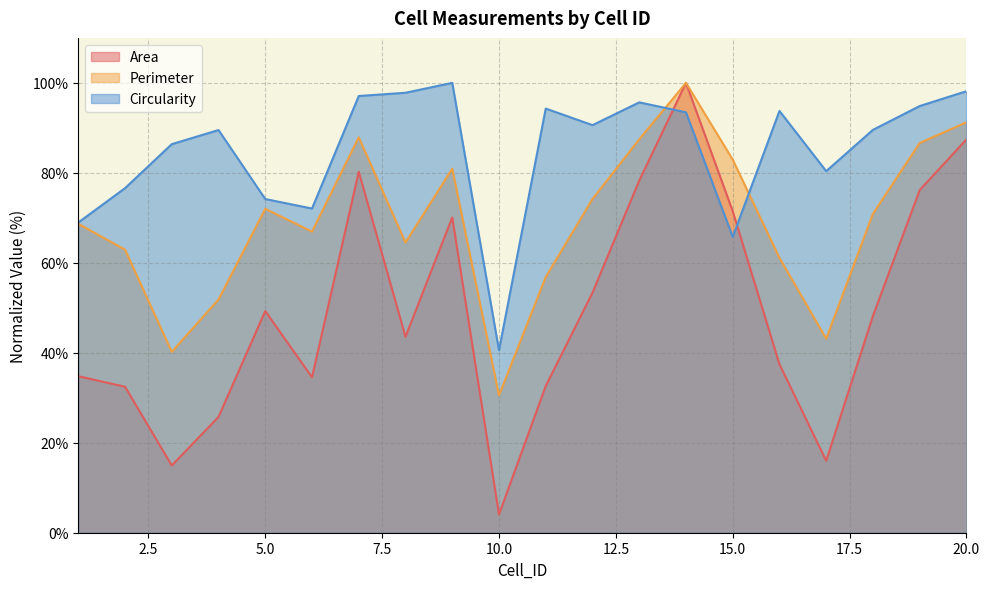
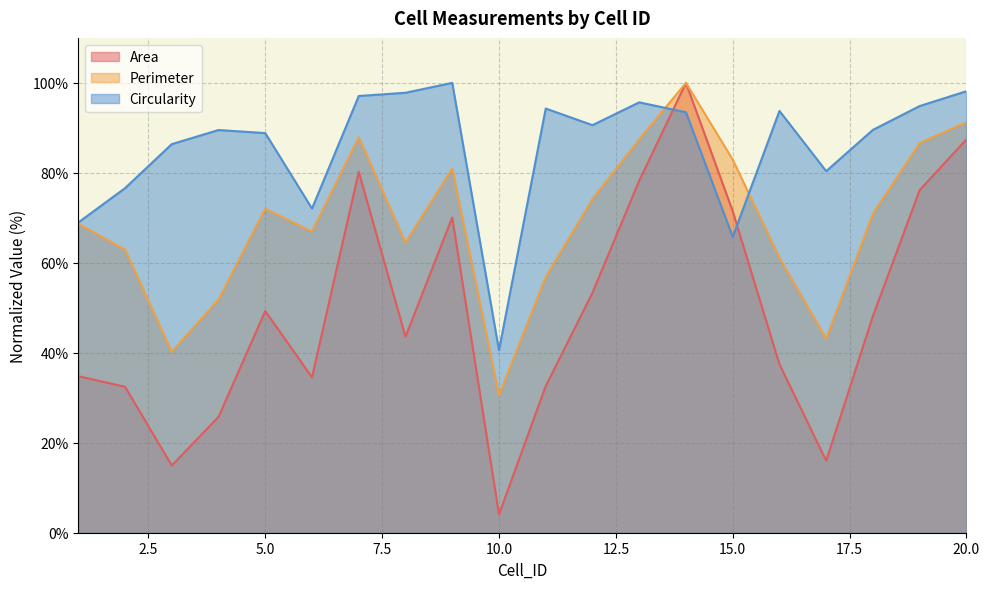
Circularity, 5.0: 74% -> 89%
